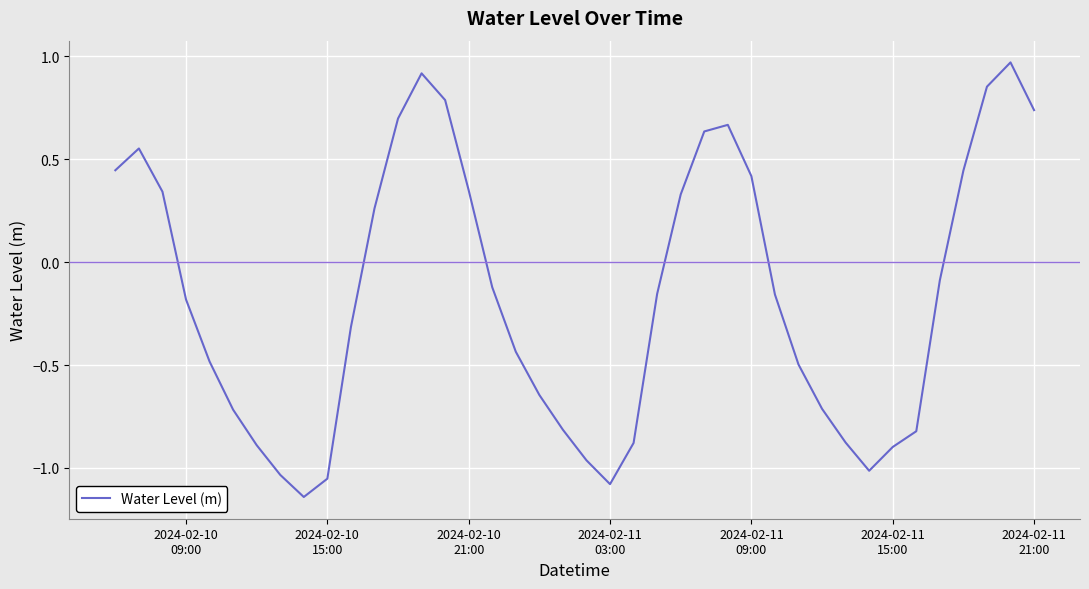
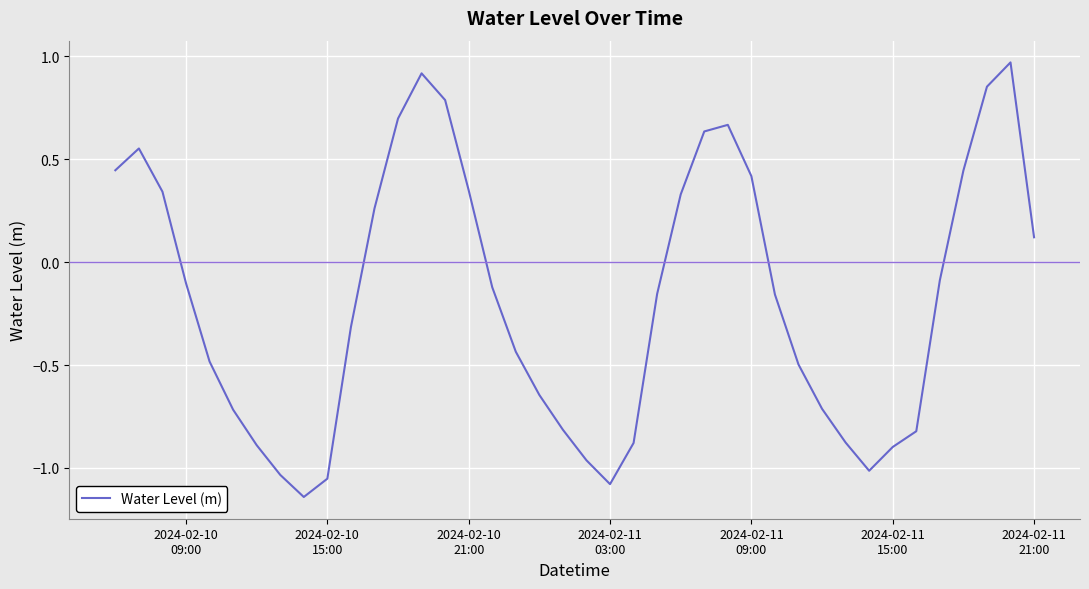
2024-02-10 09:00: -0.18 -> -0.10
2024-02-11 21:00: 0.74 -> 0.12
